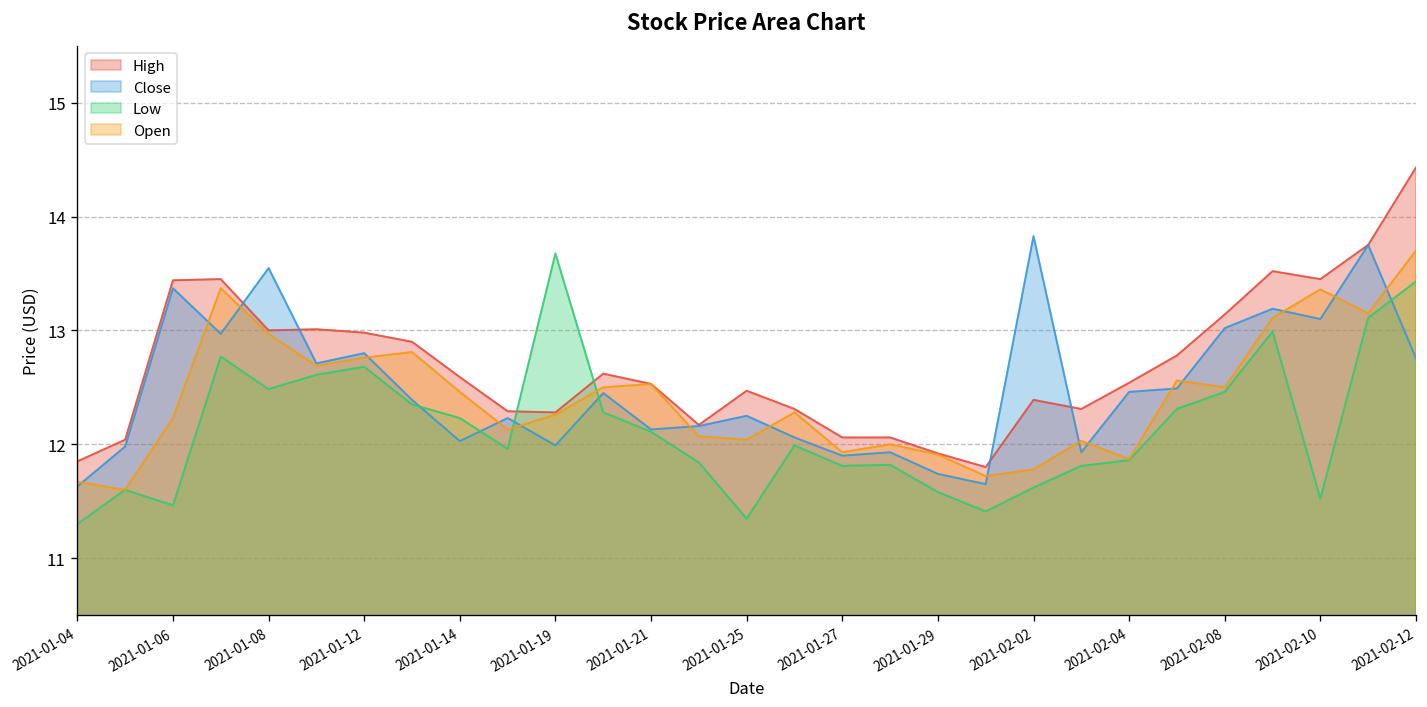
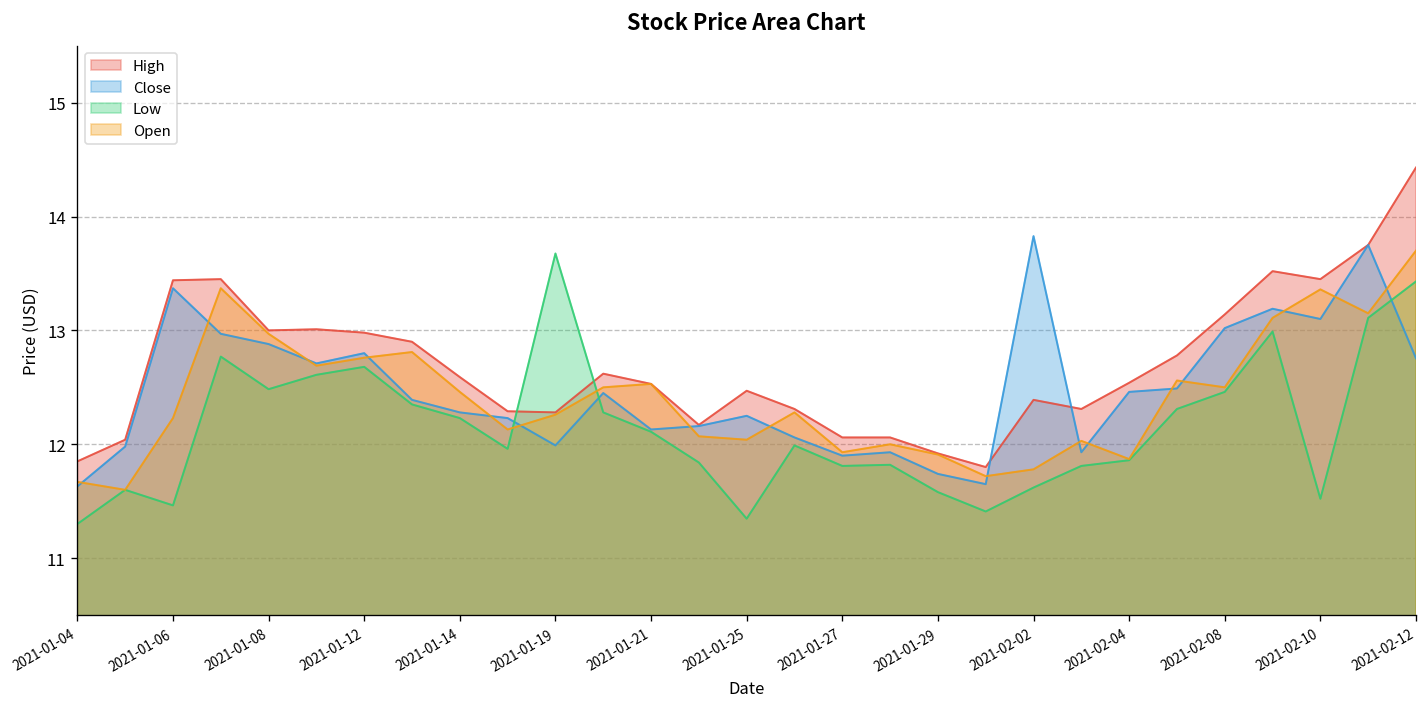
Close, 2021-01-08: 13.5 -> 12.9
Close, 2021-01-14: 12.0 -> 12.3
